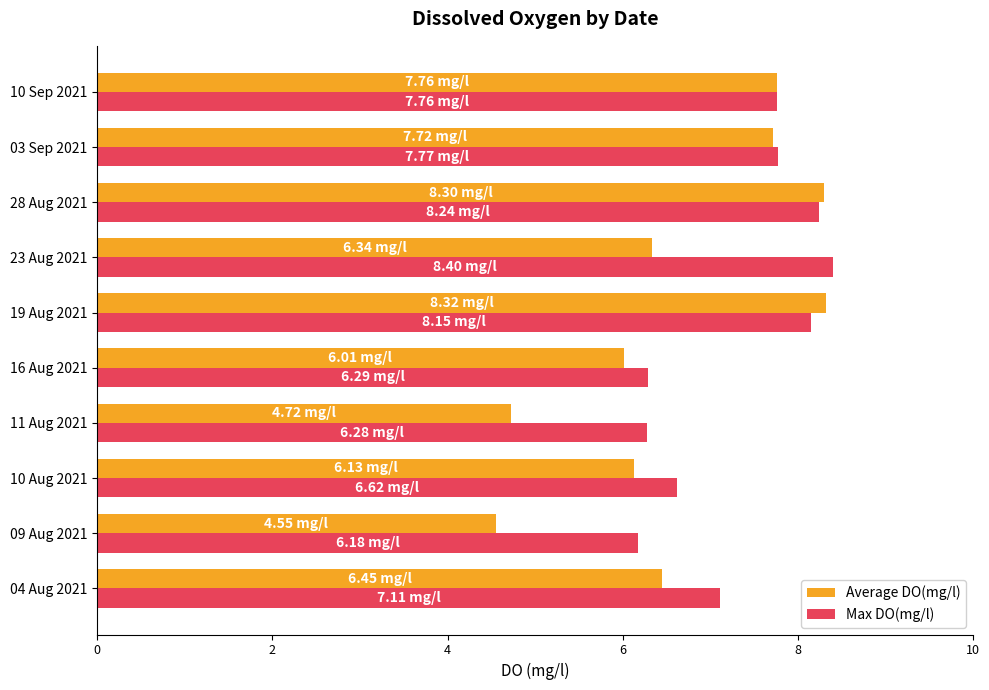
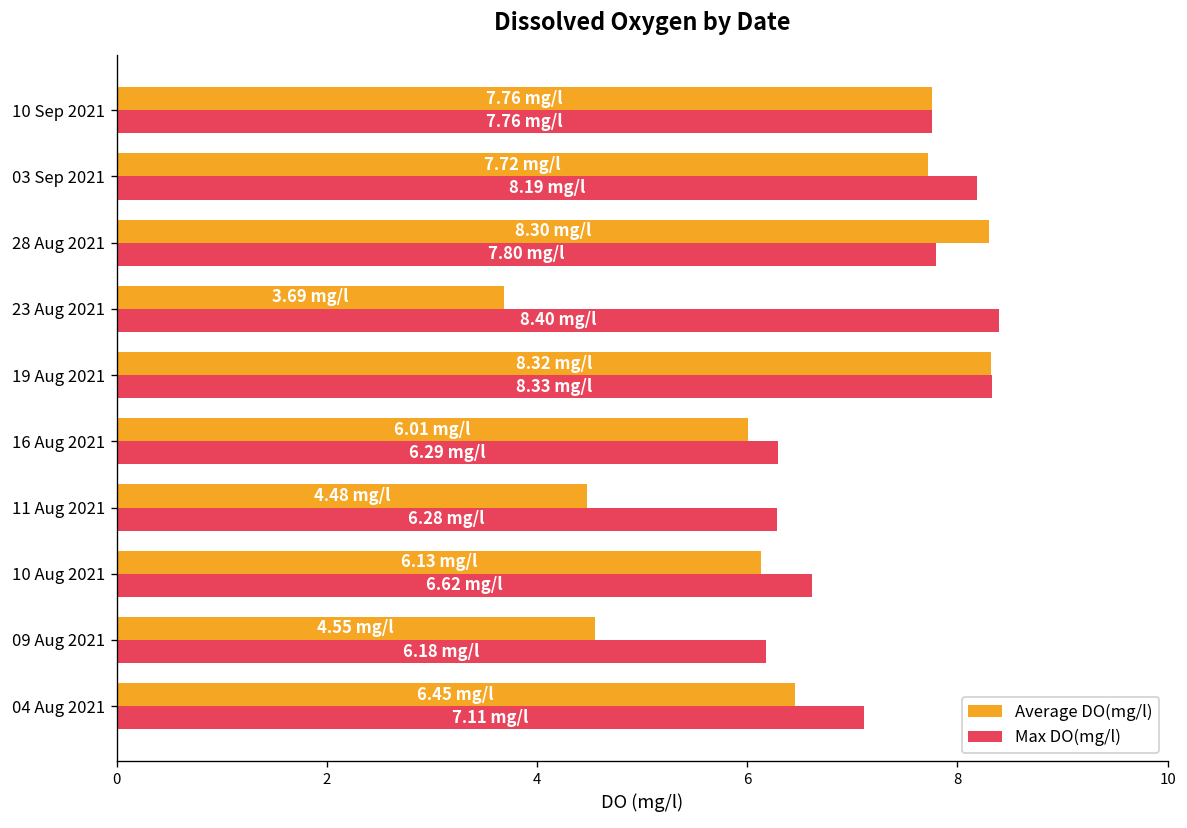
Max DO(mg/l), 03 Sep 2021: 7.77 -> 8.19
Max DO(mg/l), 28 Aug 2021: 8.24 -> 7.80
Average DO(mg/l), 23 Aug 2021: 6.34 -> 3.69
Max DO(mg/l), 19 Aug 2021: 8.15 -> 8.33
Average DO(mg/l), 11 Aug 2021: 4.72 -> 4.48
